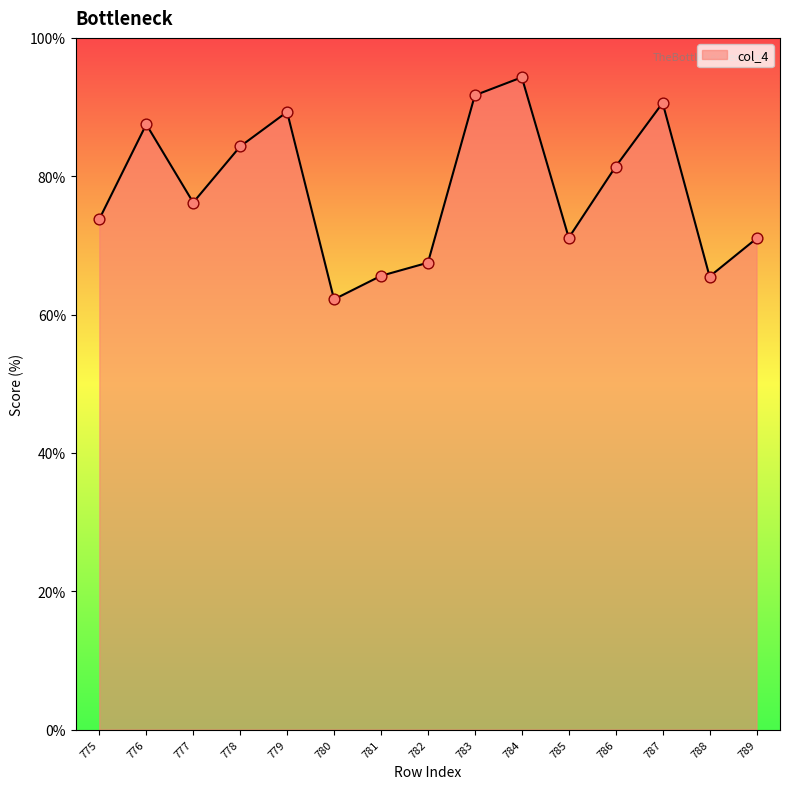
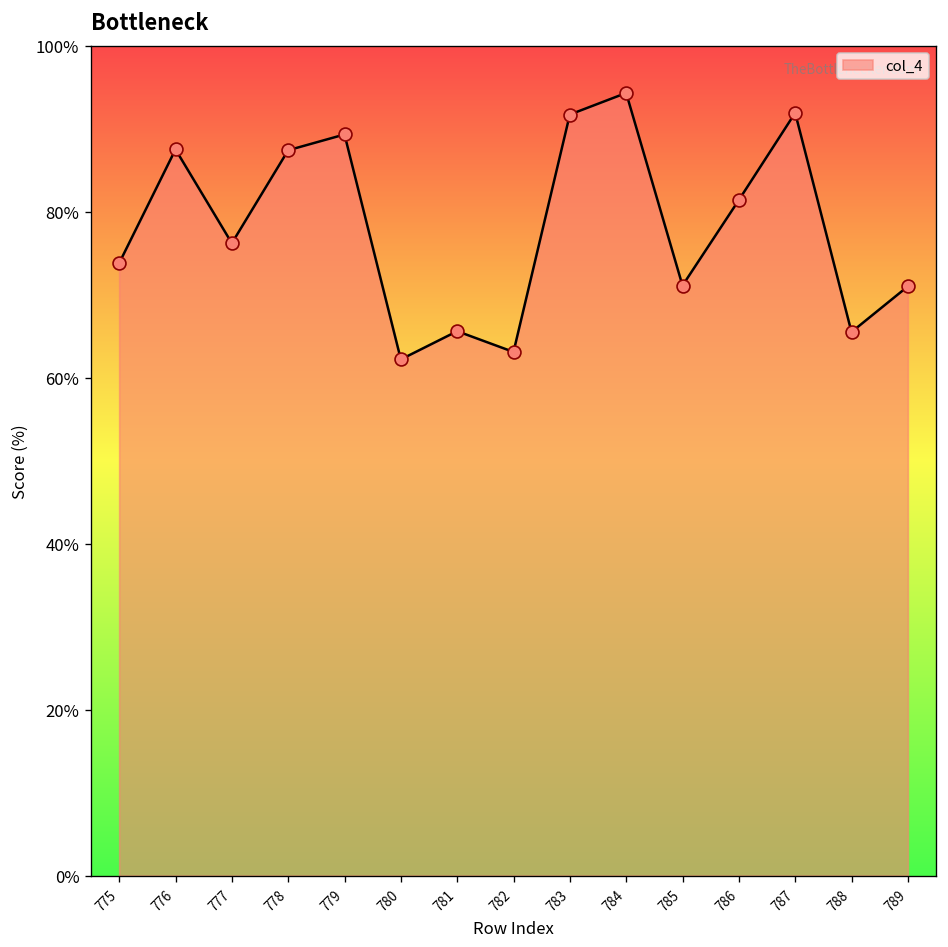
778: 84% -> 87%
782: 68% -> 63%
787: 91% -> 92%
